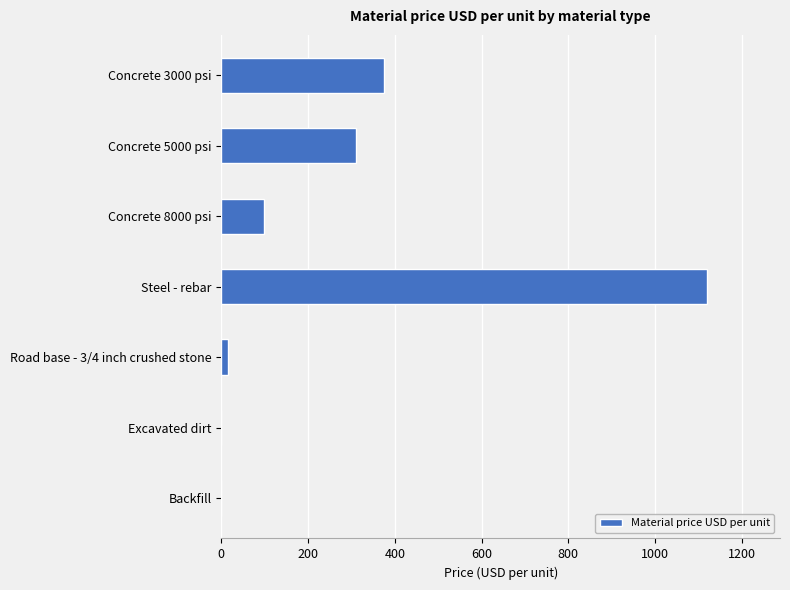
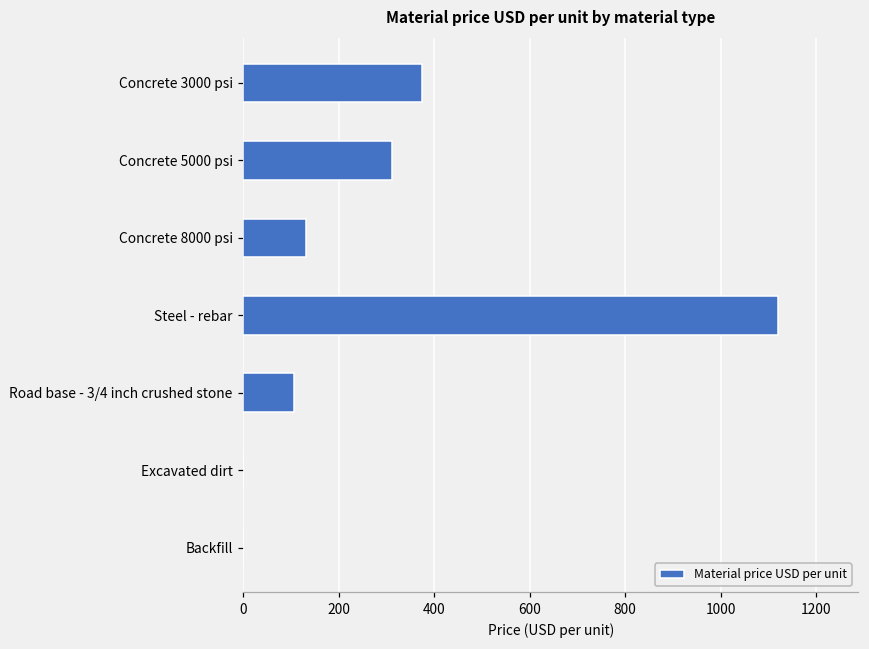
Concrete 8000 psi: 100 -> 130
Road base - 3/4 inch crushed stone: 20 -> 110
